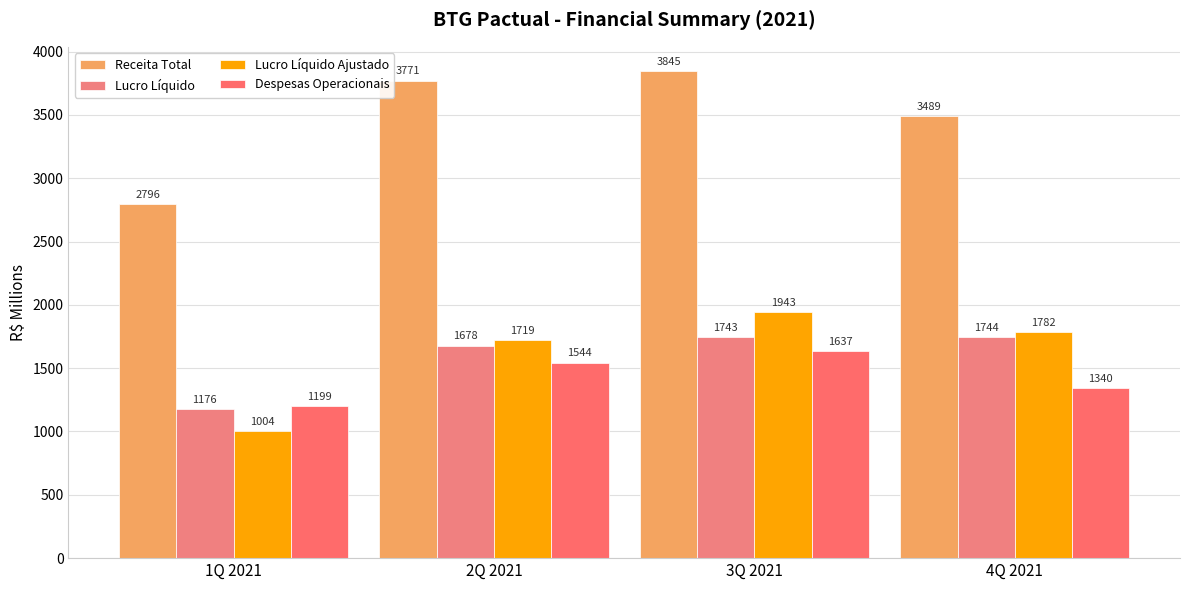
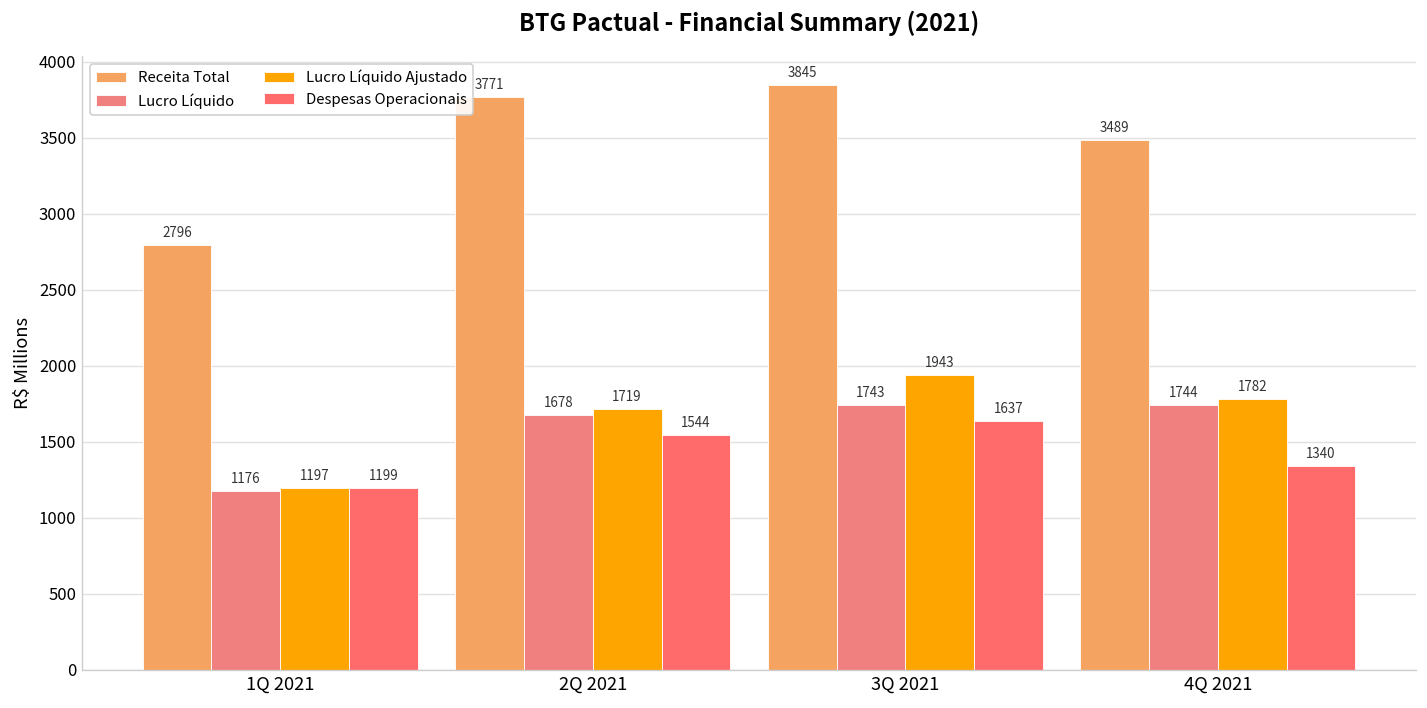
Lucro Líquido Ajustado, 1Q 2021: 1004 -> 1197
